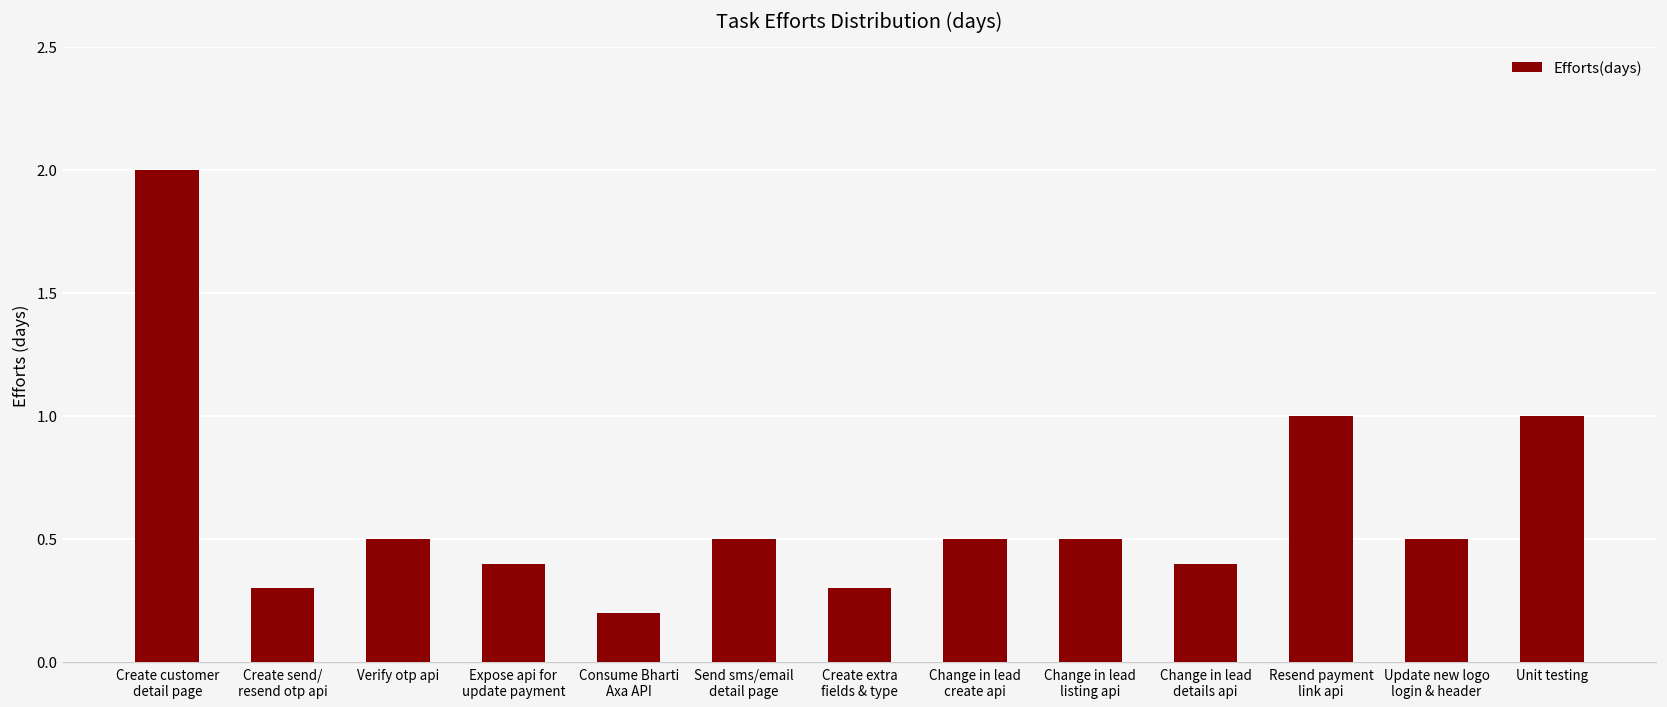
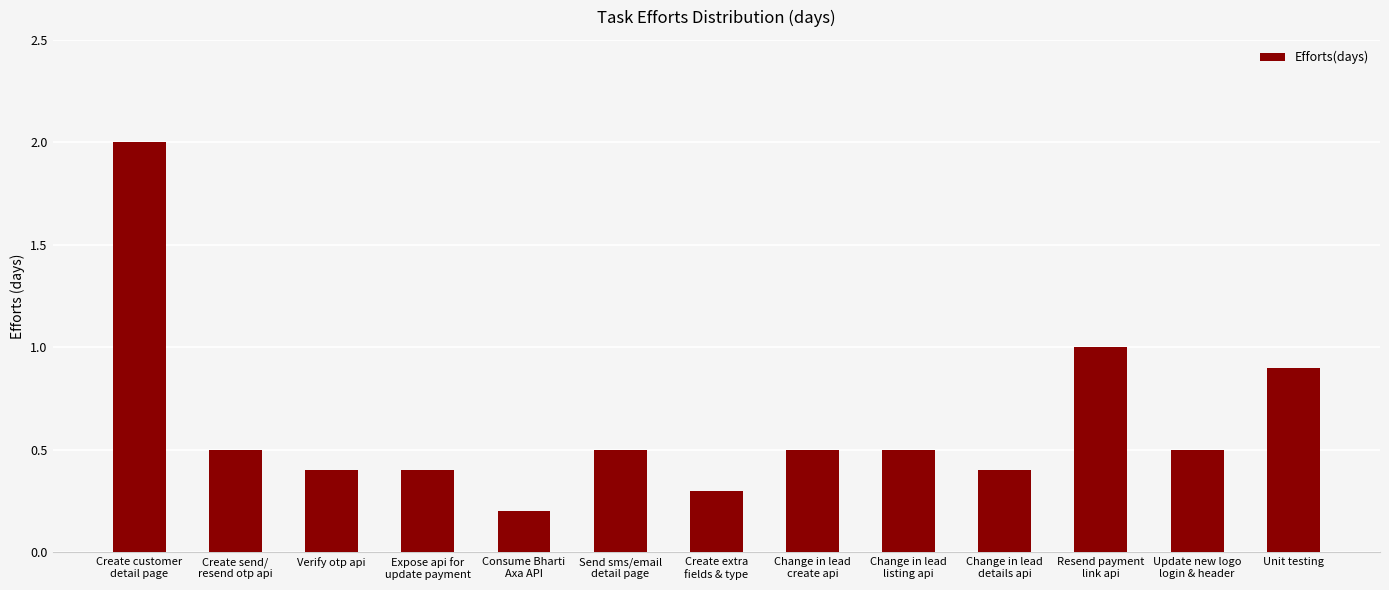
Create send/ resend otp api: 0.3 -> 0.5
Verify otp api: 0.5 -> 0.4
Unit testing: 1.0 -> 0.9
